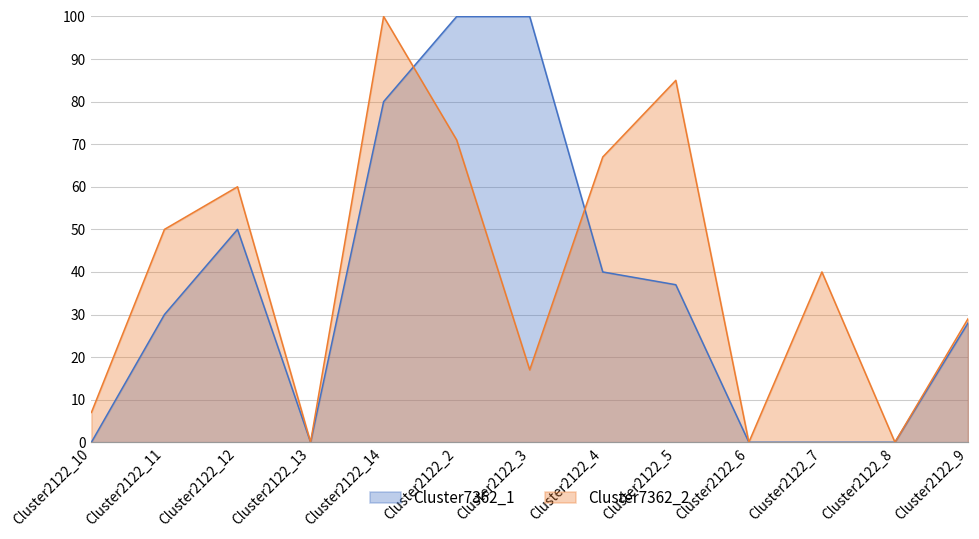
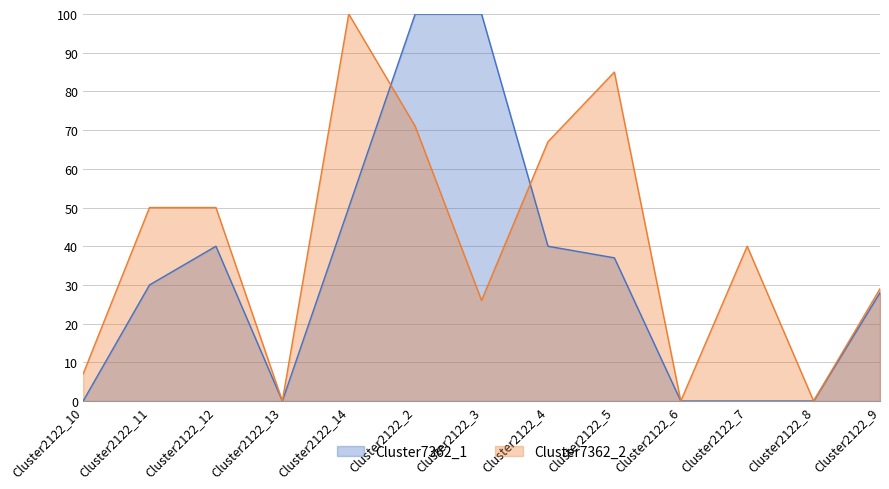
Cluster7362_1, Cluster2122_12: 50 -> 40
Cluster7362_2, Cluster2122_12: 60 -> 50
Cluster7362_1, Cluster2122_14: 80 -> 50
Cluster7362_2, Cluster2122_3: 17 -> 26
